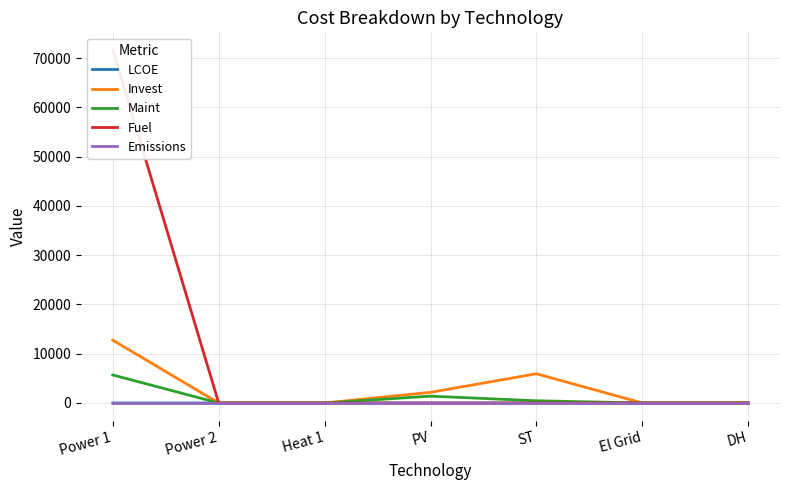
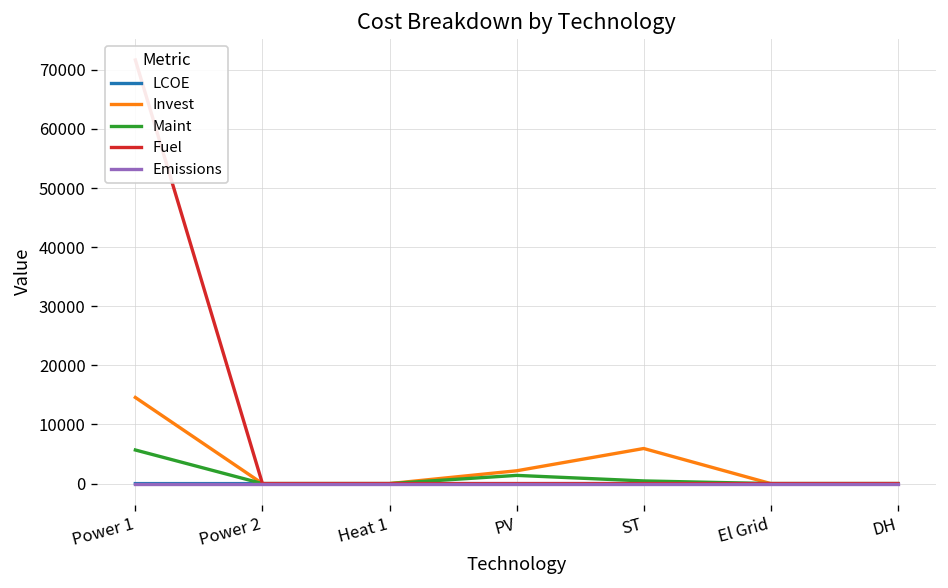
Invest, Power 1: 13000 -> 15000
